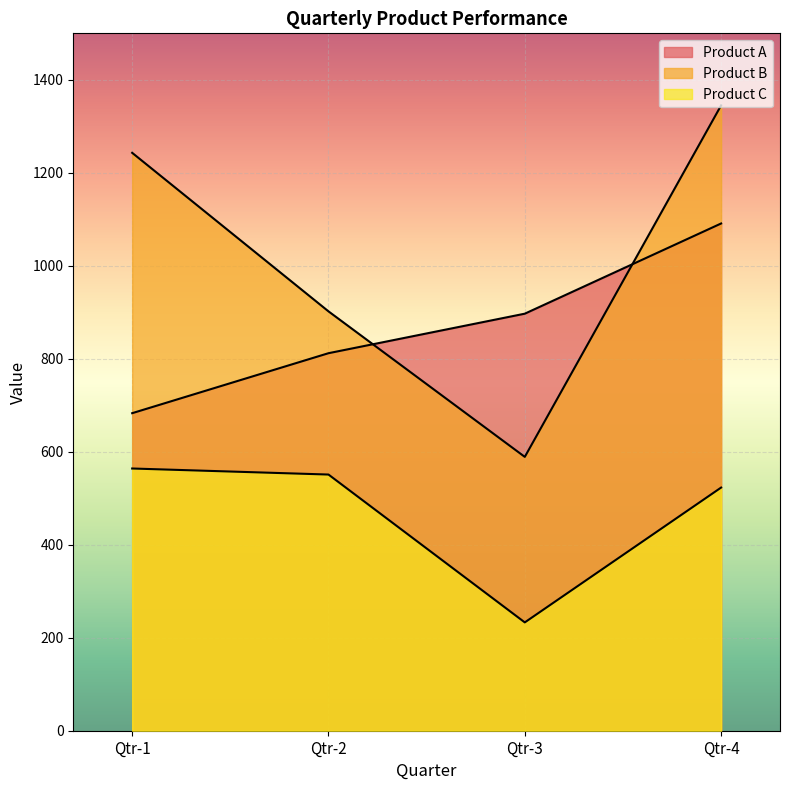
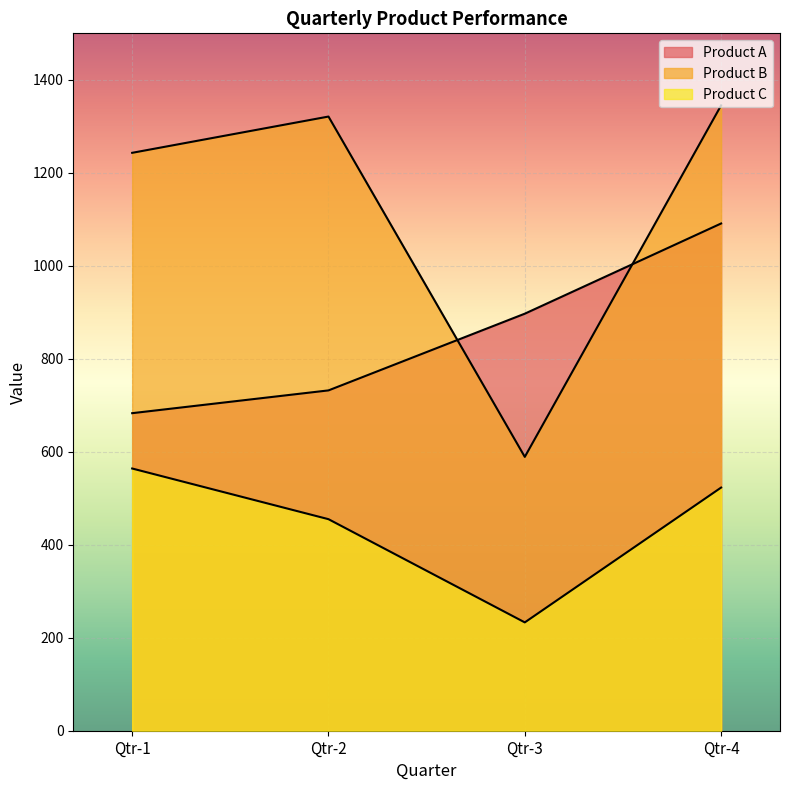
Product A, Qtr-2: 810 -> 730
Product B, Qtr-2: 900 -> 1320
Product C, Qtr-2: 550 -> 460
